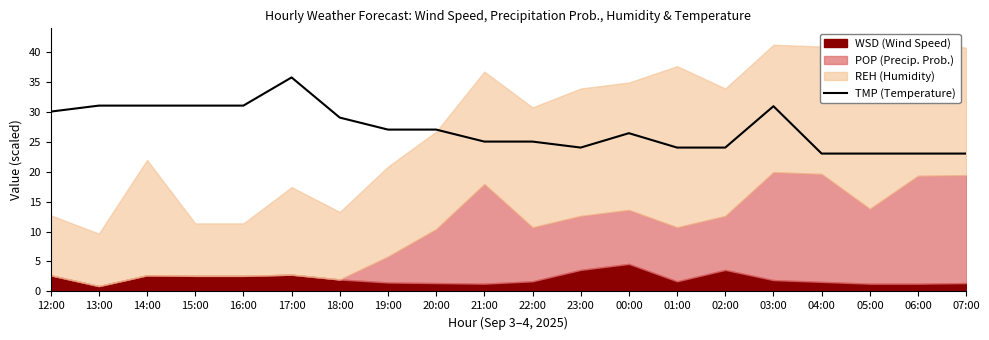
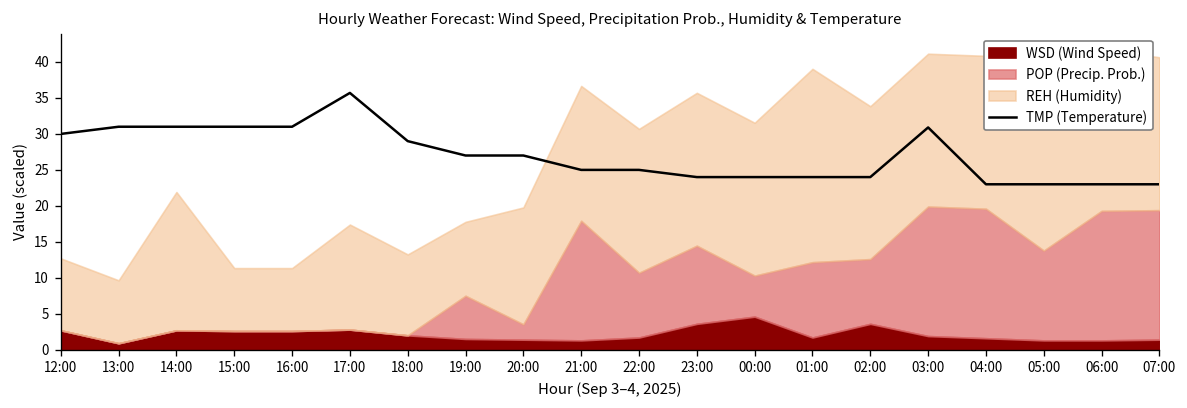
POP (Precip. Prob.), 19:00: 4 -> 6
REH (Humidity), 19:00: 15 -> 10
POP (Precip. Prob.), 20:00: 9 -> 2
POP (Precip. Prob.), 23:00: 9 -> 11
TMP (Temperature), 00:00: 26 -> 24
POP (Precip. Prob.), 00:00: 9 -> 6
POP (Precip. Prob.), 01:00: 9 -> 10
